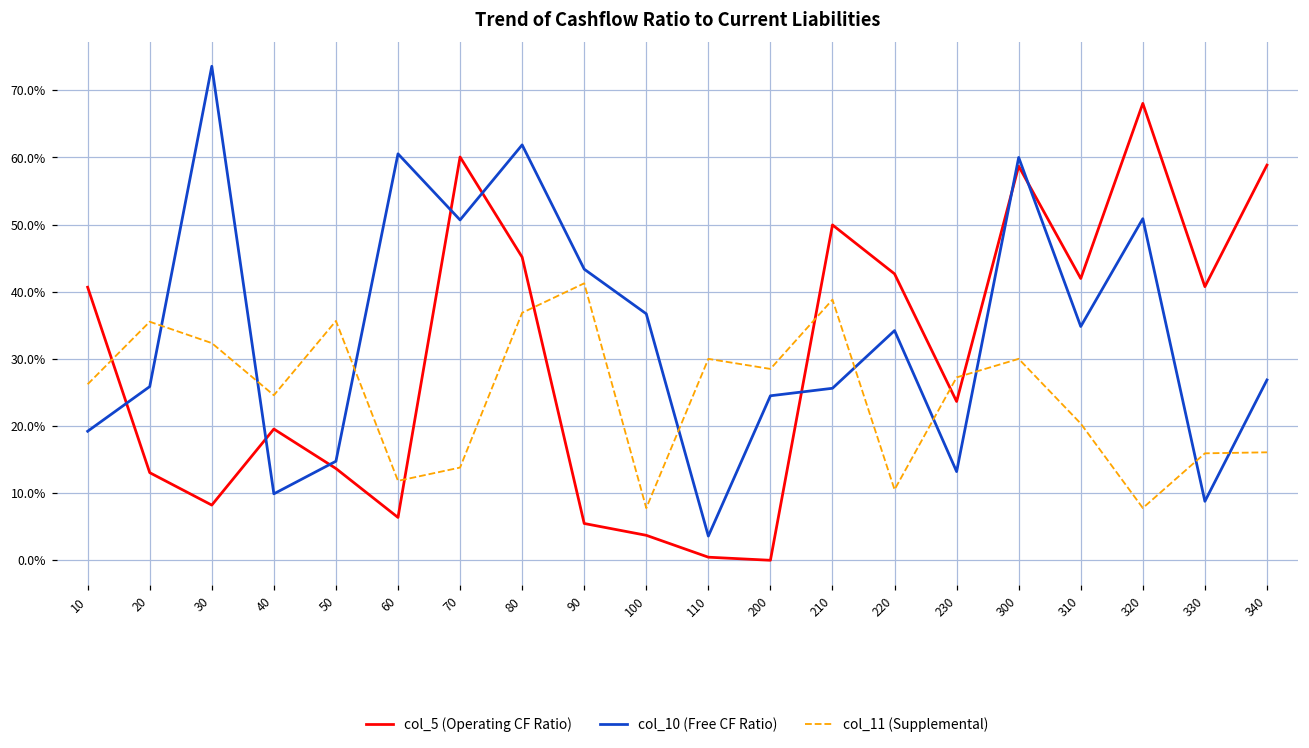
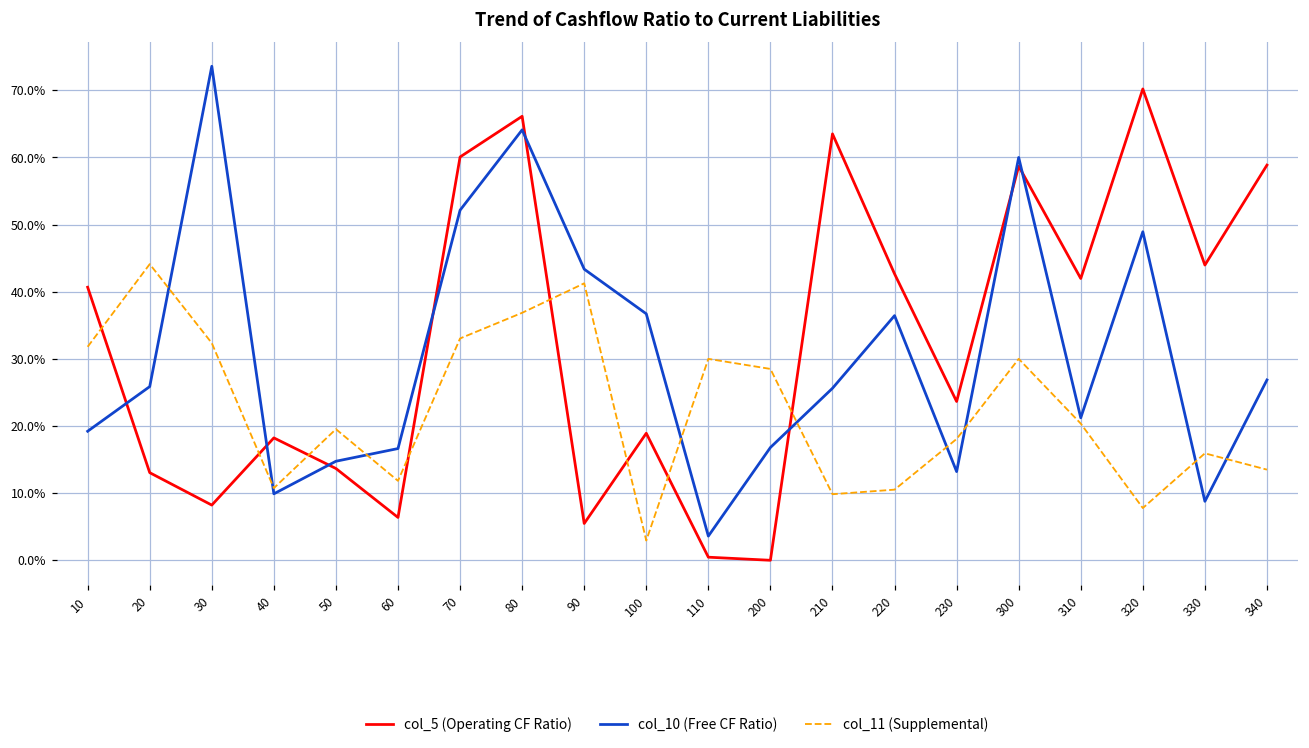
col_11 (Supplemental), 10: 26% -> 32%
col_11 (Supplemental), 20: 36% -> 44%
col_5 (Operating CF Ratio), 40: 20% -> 18%
col_11 (Supplemental), 40: 25% -> 11%
col_11 (Supplemental), 50: 36% -> 20%
col_10 (Free CF Ratio), 60: 61% -> 17%
col_10 (Free CF Ratio), 70: 51% -> 52%
col_11 (Supplemental), 70: 14% -> 33%
col_5 (Operating CF Ratio), 80: 45% -> 66%
col_10 (Free CF Ratio), 80: 62% -> 64%
col_5 (Operating CF Ratio), 100: 4% -> 19%
col_11 (Supplemental), 100: 8% -> 3%
col_10 (Free CF Ratio), 200: 25% -> 17%
col_5 (Operating CF Ratio), 210: 50% -> 64%
col_11 (Supplemental), 210: 39% -> 10%
col_10 (Free CF Ratio), 220: 34% -> 36%
col_11 (Supplemental), 230: 27% -> 18%
col_10 (Free CF Ratio), 310: 35% -> 21%
col_5 (Operating CF Ratio), 320: 68% -> 70%
col_10 (Free CF Ratio), 320: 51% -> 49%
col_5 (Operating CF Ratio), 330: 41% -> 44%
col_11 (Supplemental), 340: 16% -> 14%
